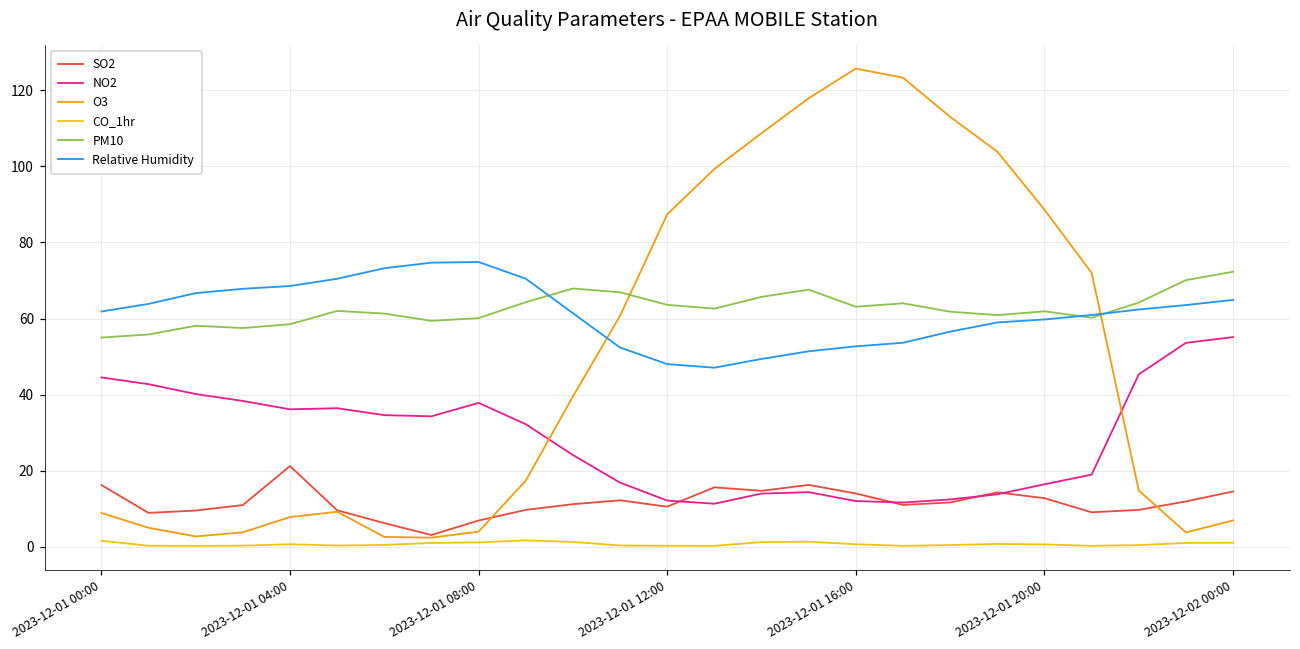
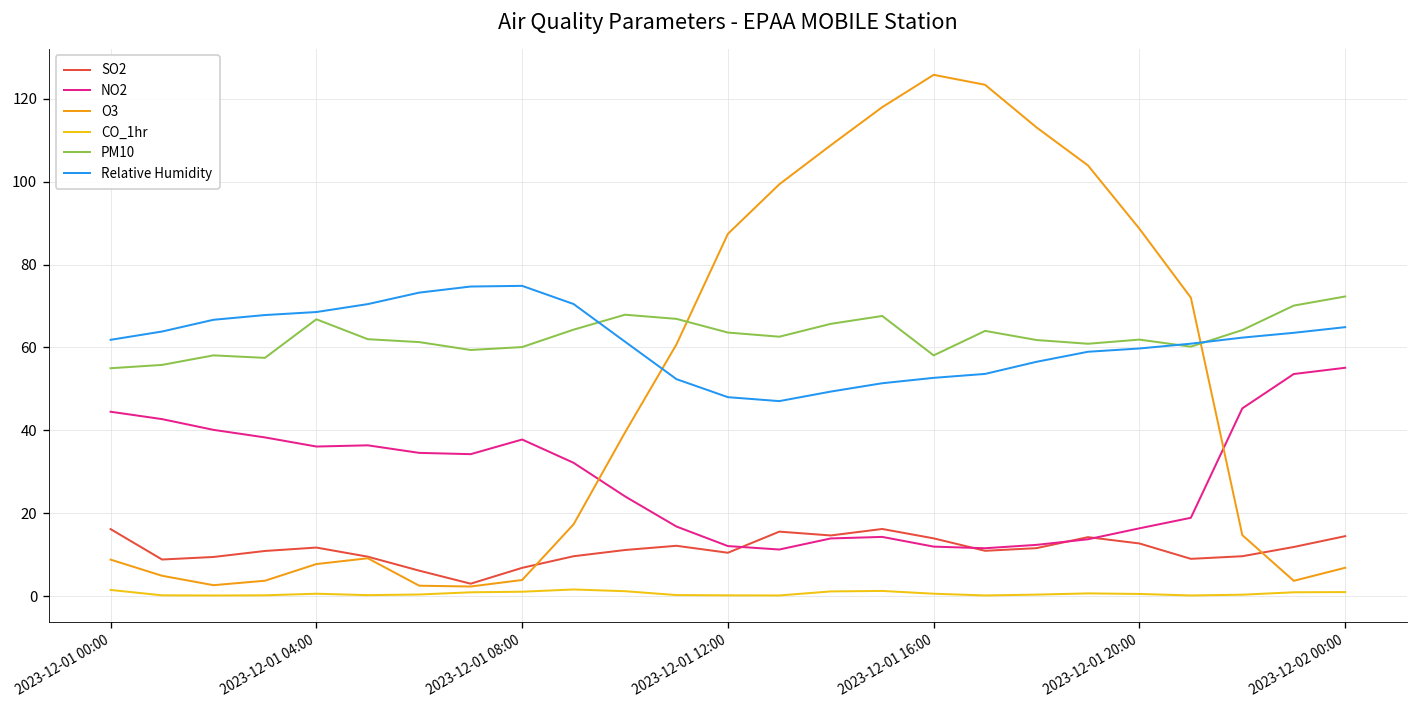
SO2, 2023-12-01 04:00: 21 -> 12
PM10, 2023-12-01 04:00: 59 -> 67
PM10, 2023-12-01 16:00: 63 -> 58
